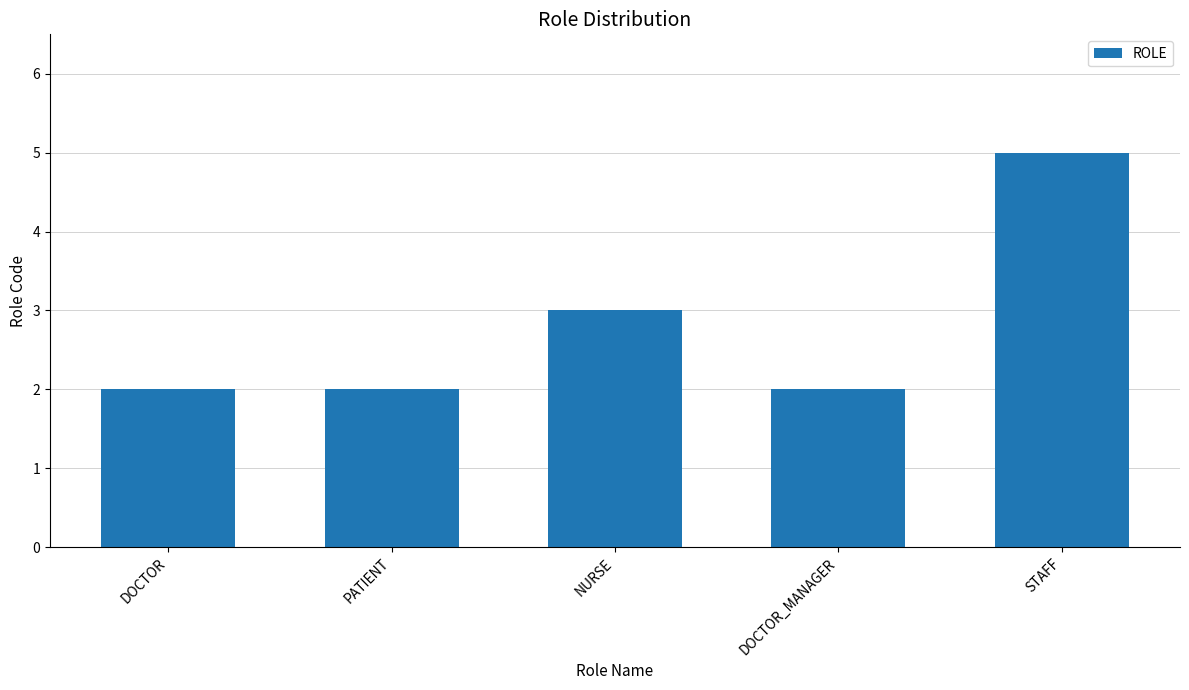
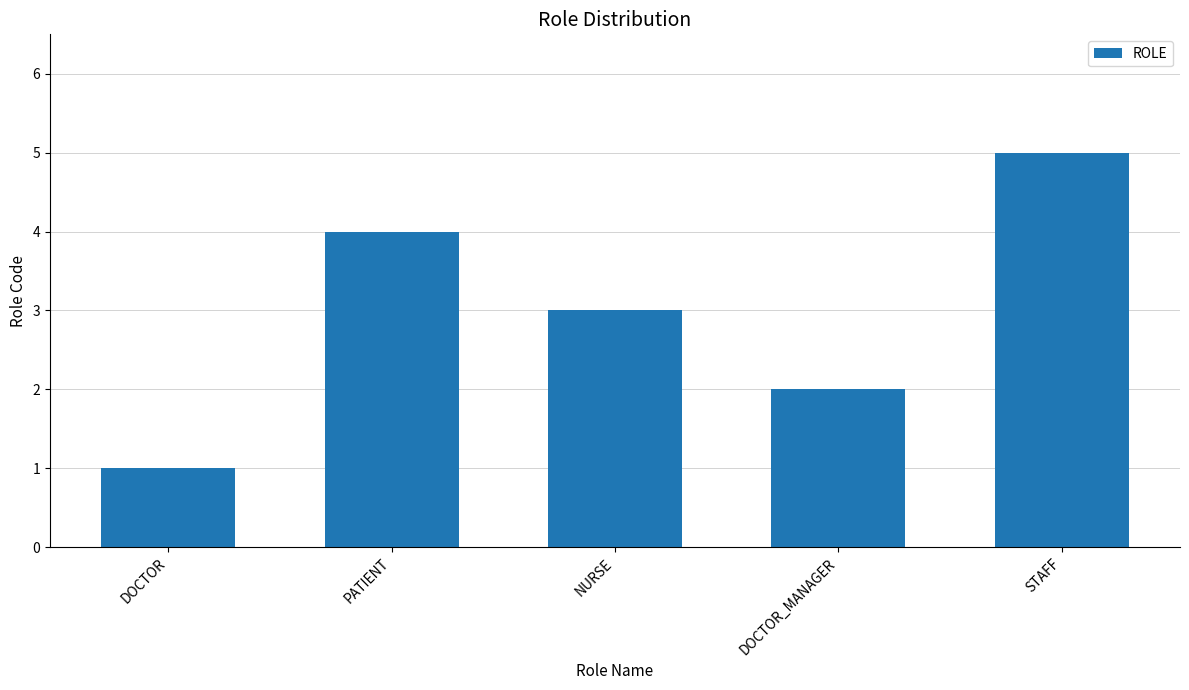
DOCTOR: 2 -> 1
PATIENT: 2 -> 4
